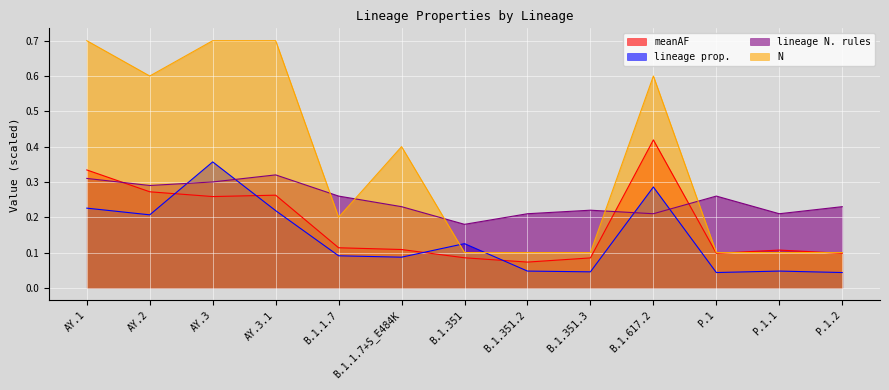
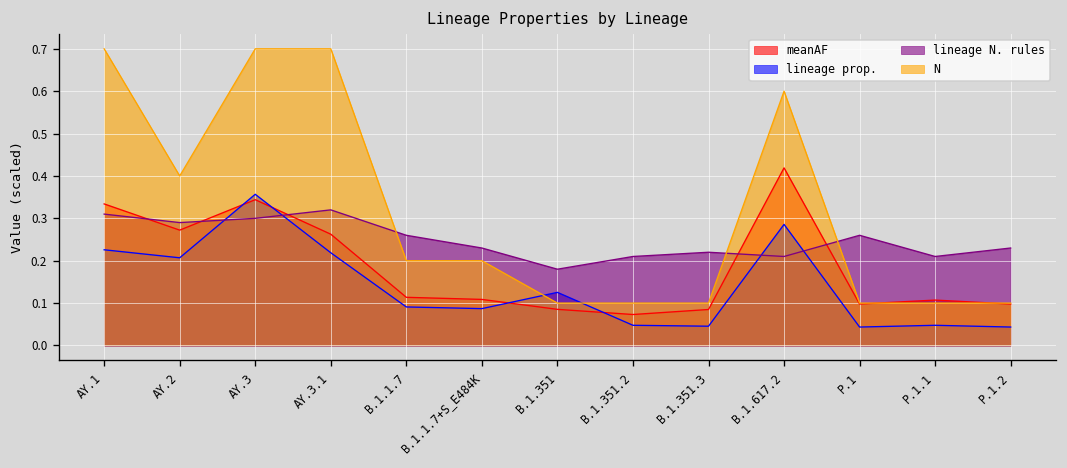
N, AY.2: 0.60 -> 0.40
meanAF, AY.3: 0.26 -> 0.34
N, B.1.1.7+S_E484K: 0.40 -> 0.20
